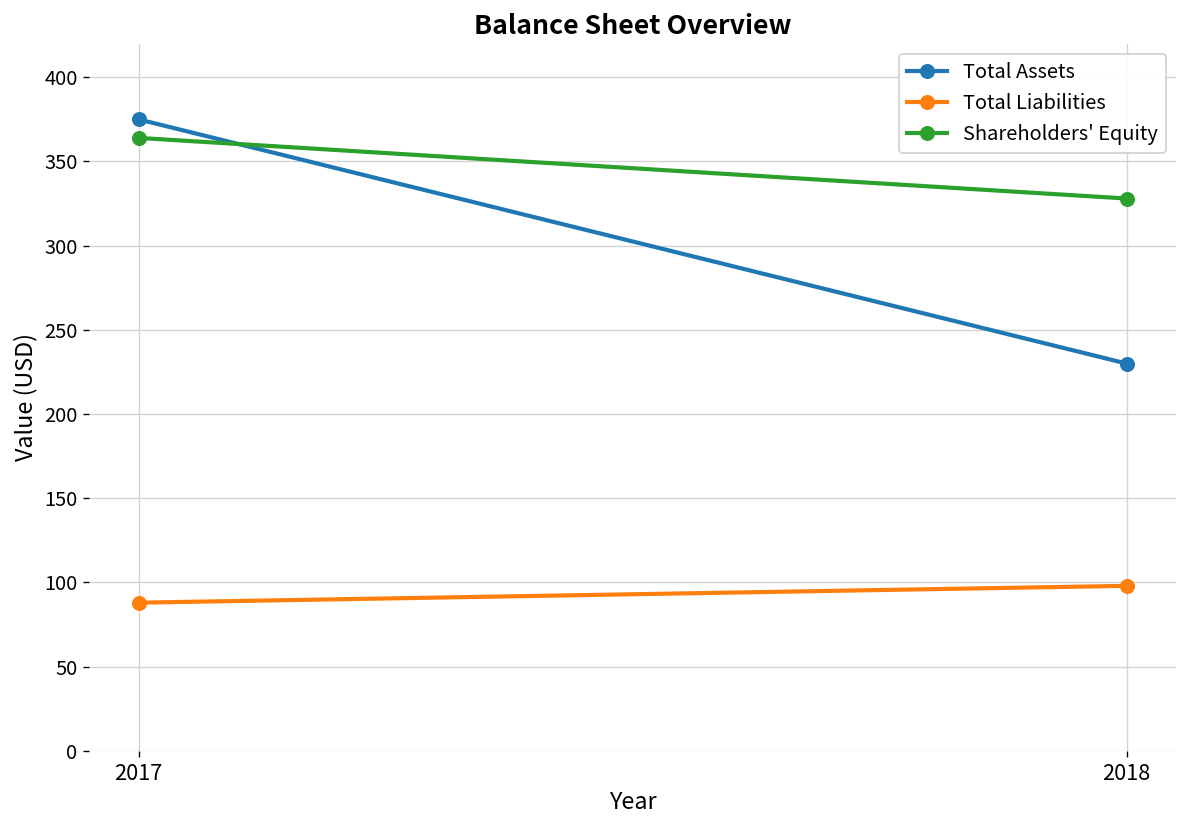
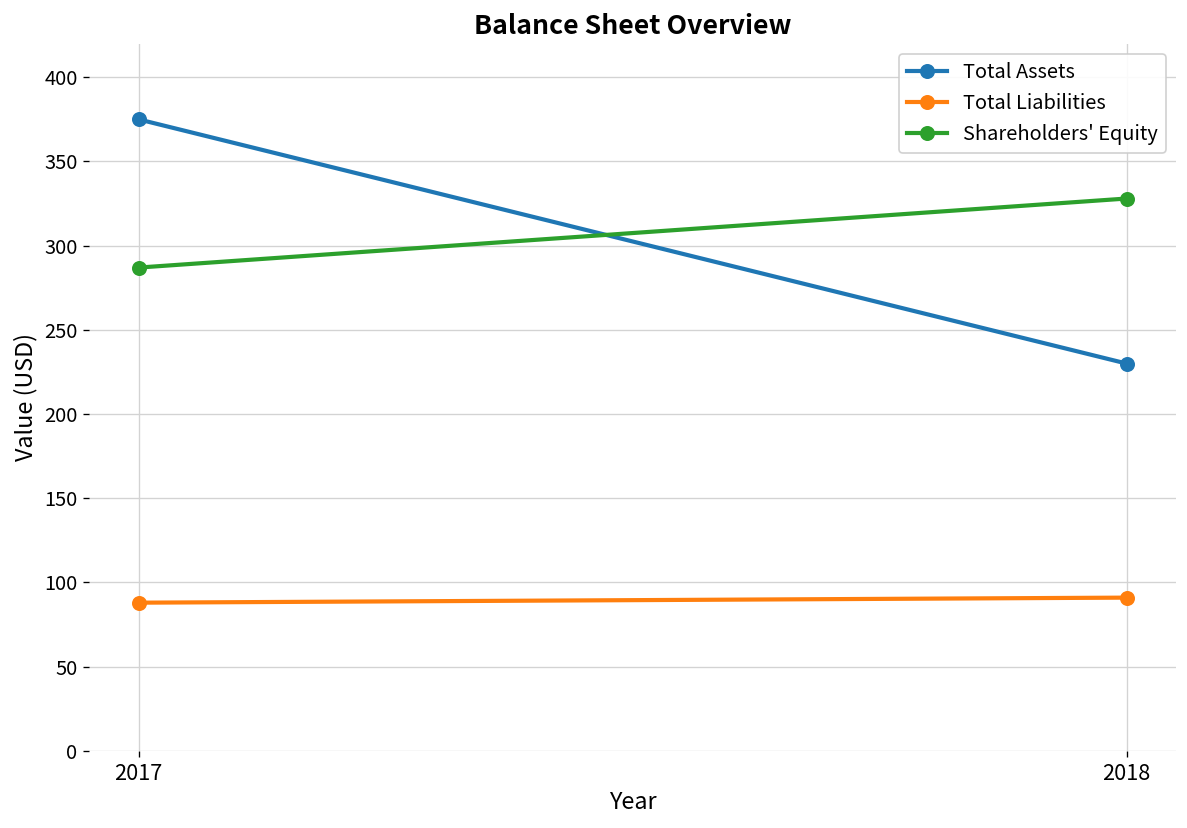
Shareholders' Equity, 2017: 364 -> 287
Total Liabilities, 2018: 98 -> 91
